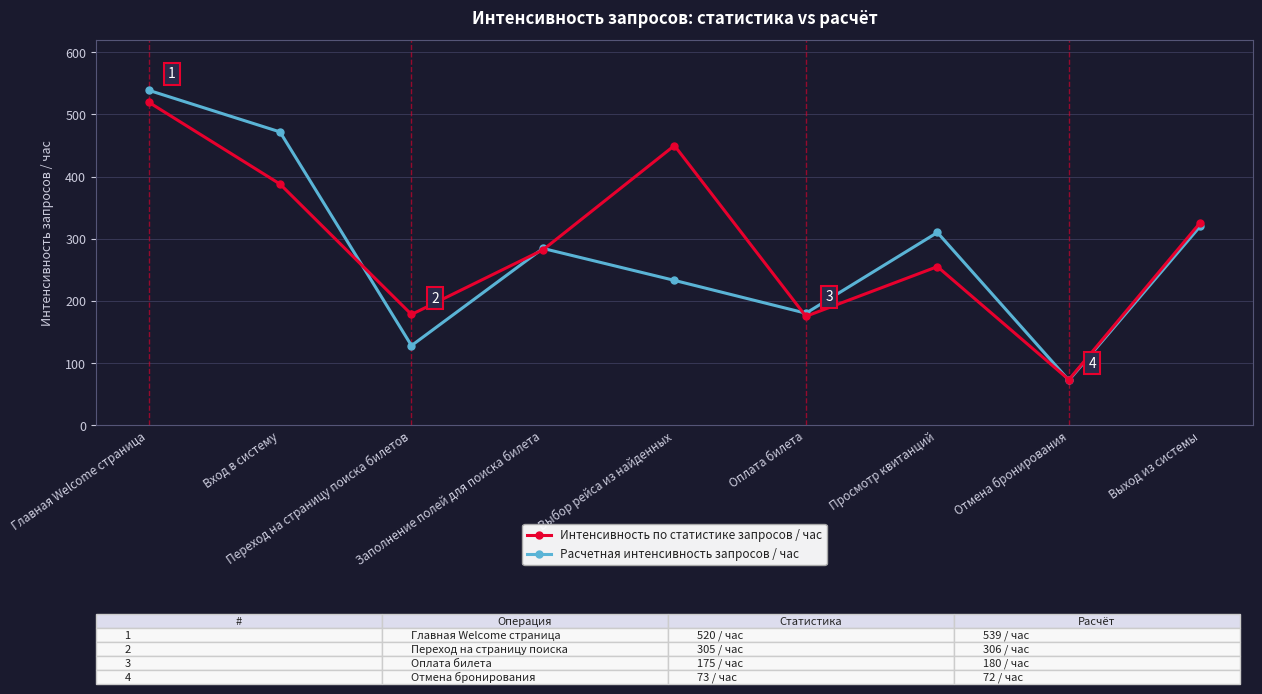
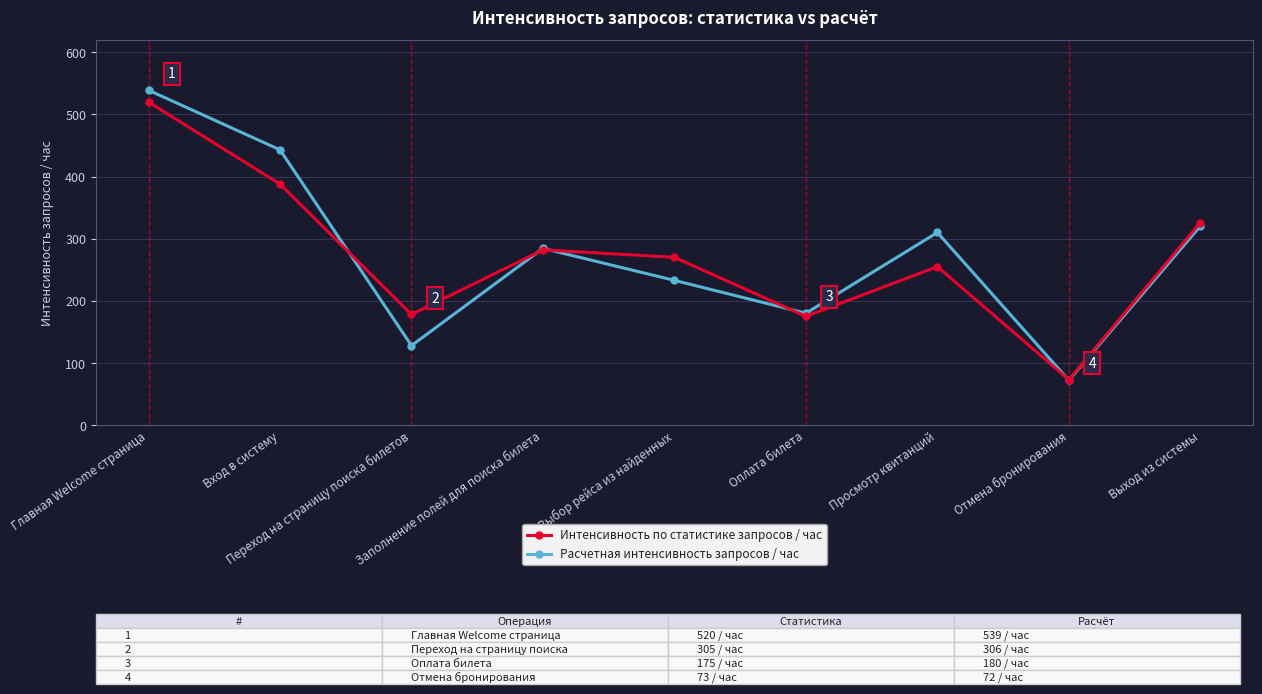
Расчетная интенсивность запросов / час, Вход в систему: 470 -> 440
Интенсивность по статистике запросов / час, Выбор рейса из найденных: 450 -> 270
